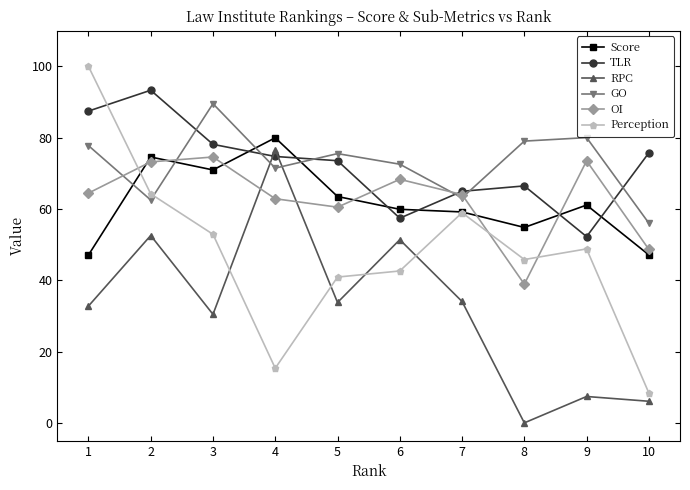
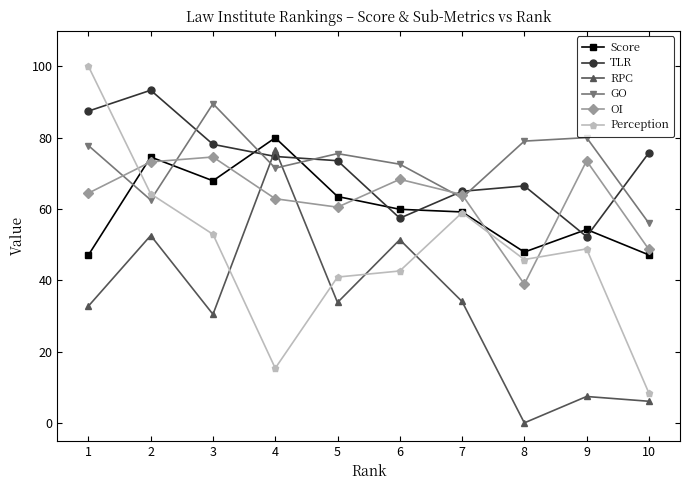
Score, 3: 71 -> 68
Score, 8: 55 -> 48
Score, 9: 61 -> 54
